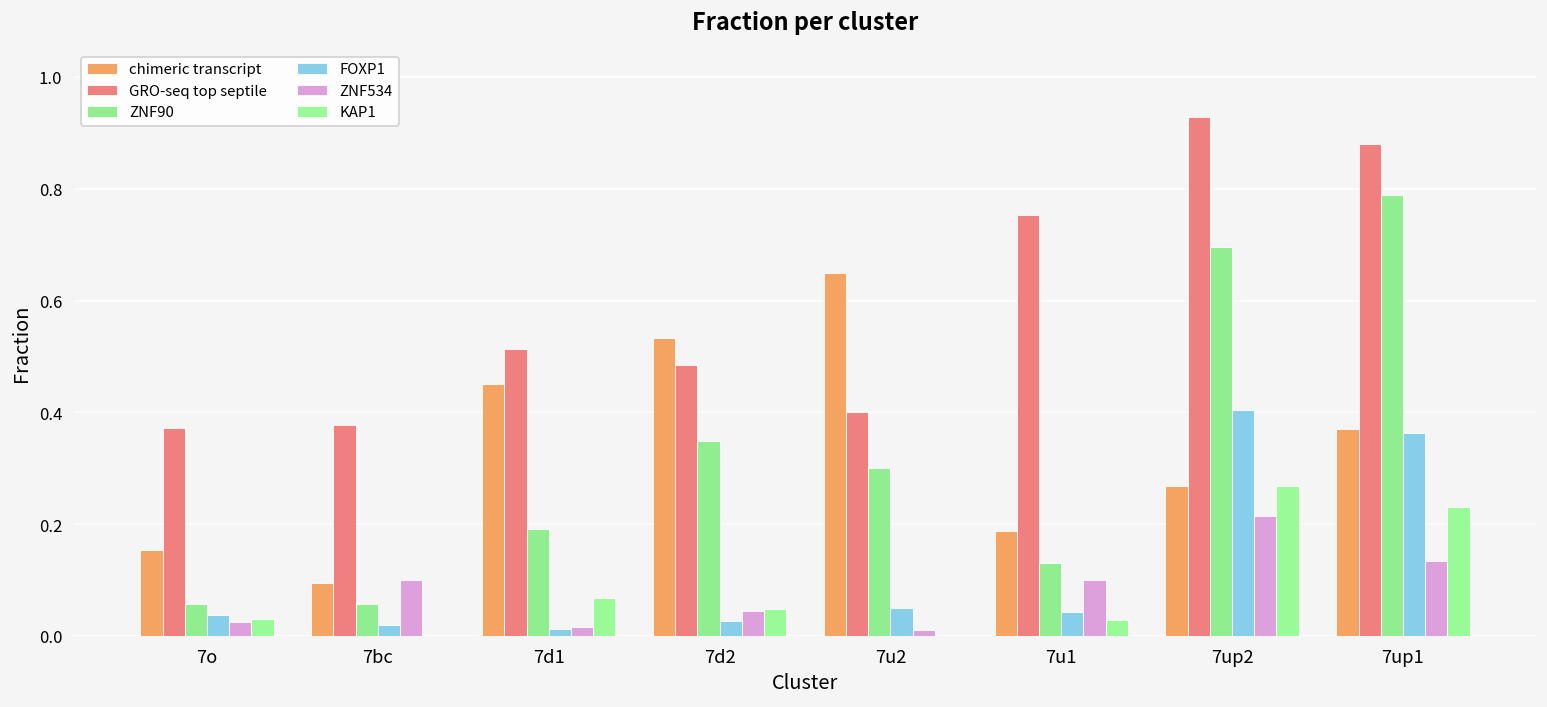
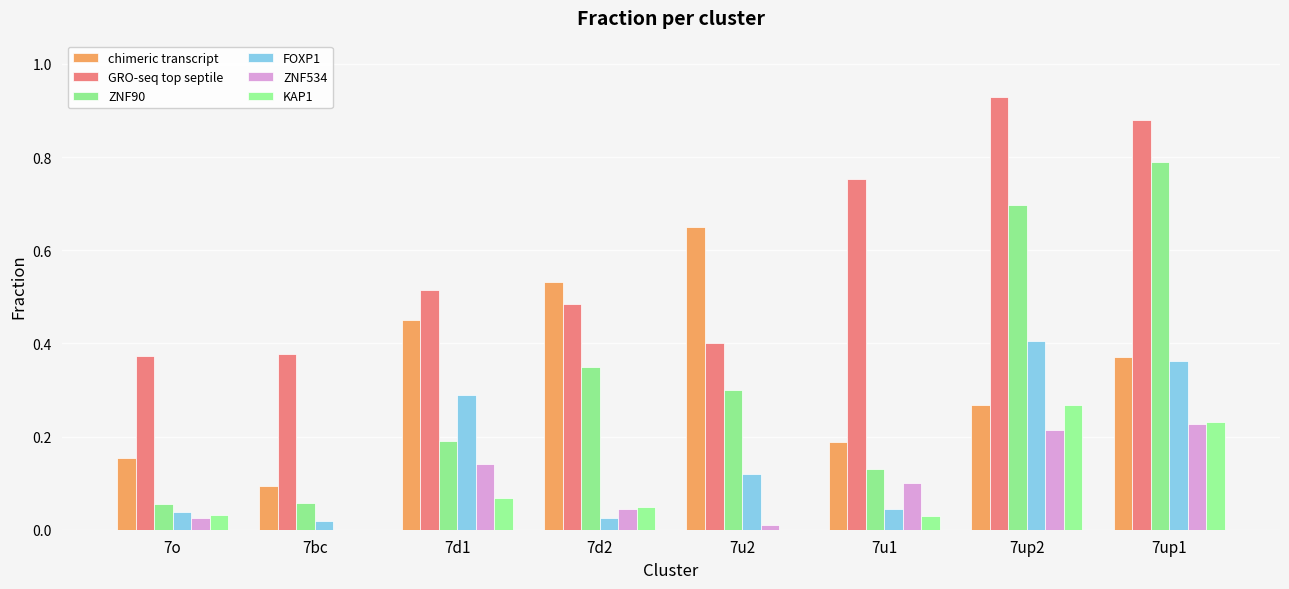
ZNF534, 7bc: 0.1 -> 0.0
FOXP1, 7d1: 0.01 -> 0.29
ZNF534, 7d1: 0.02 -> 0.14
FOXP1, 7u2: 0.05 -> 0.12
ZNF534, 7up1: 0.13 -> 0.23
